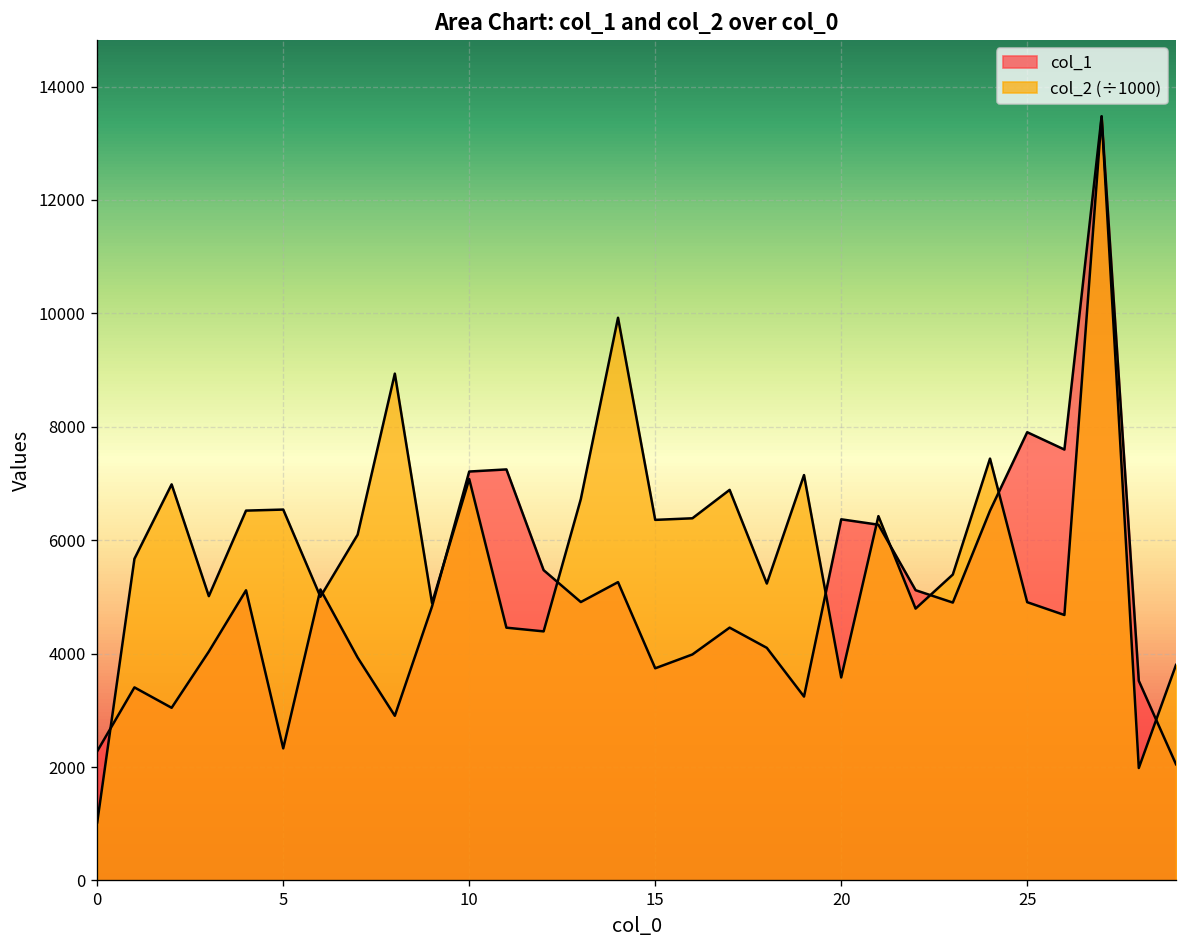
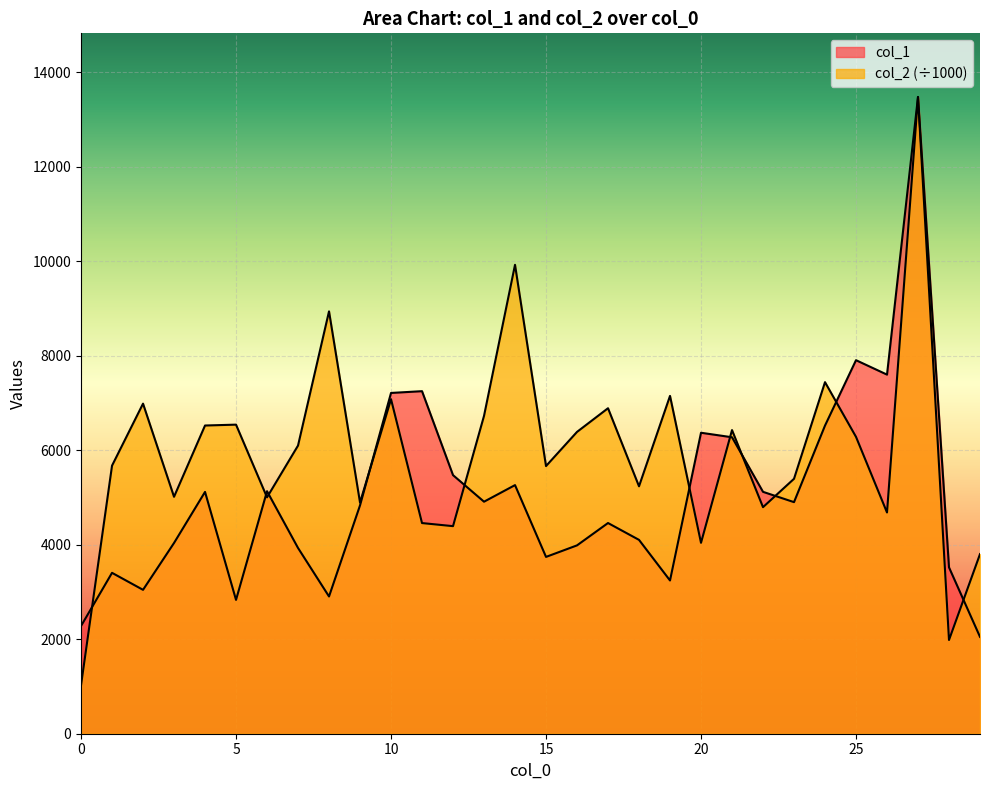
col_1, 5: 2300 -> 2800
col_2 (÷1000), 15: 6400 -> 5700
col_2 (÷1000), 20: 3600 -> 4000
col_2 (÷1000), 25: 4900 -> 6300
